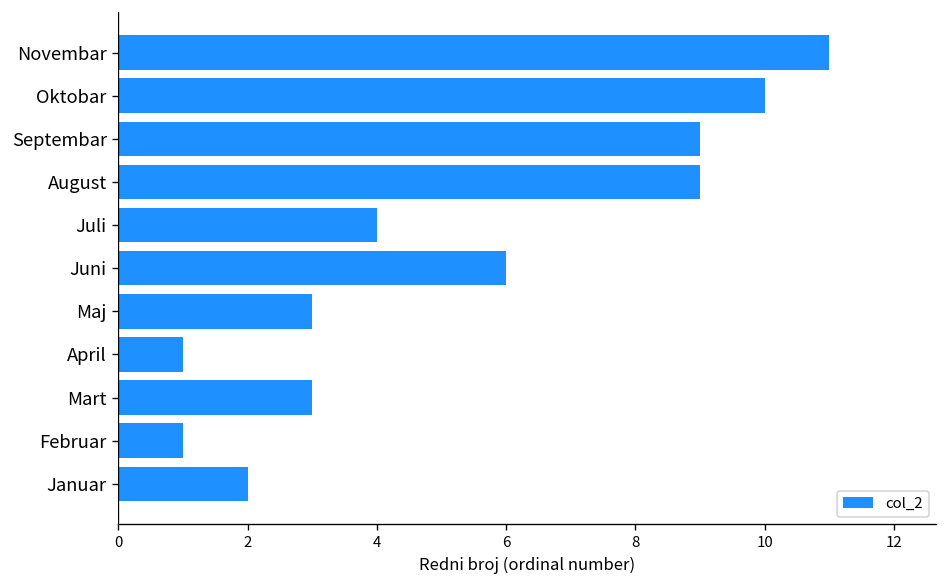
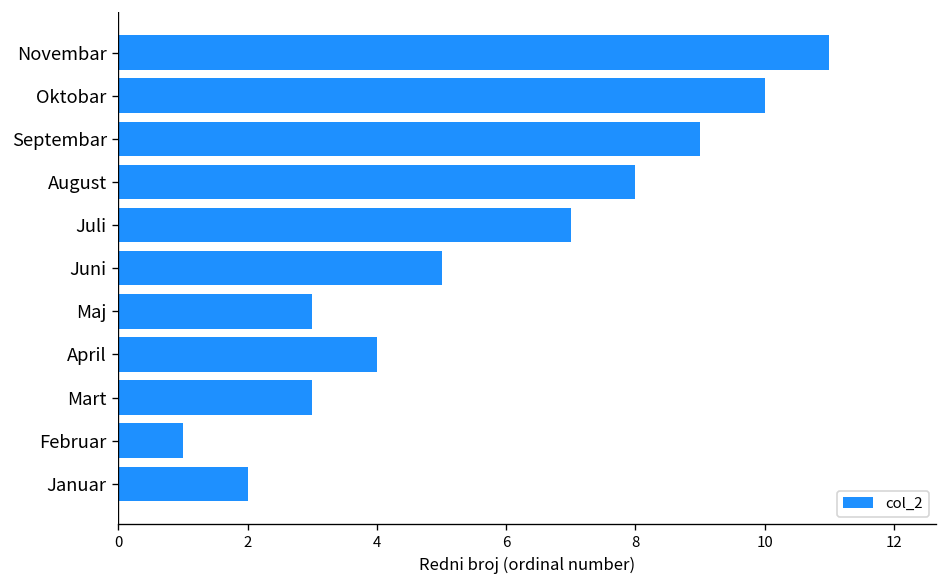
August: 9 -> 8
Juli: 4 -> 7
Juni: 6 -> 5
April: 1 -> 4
